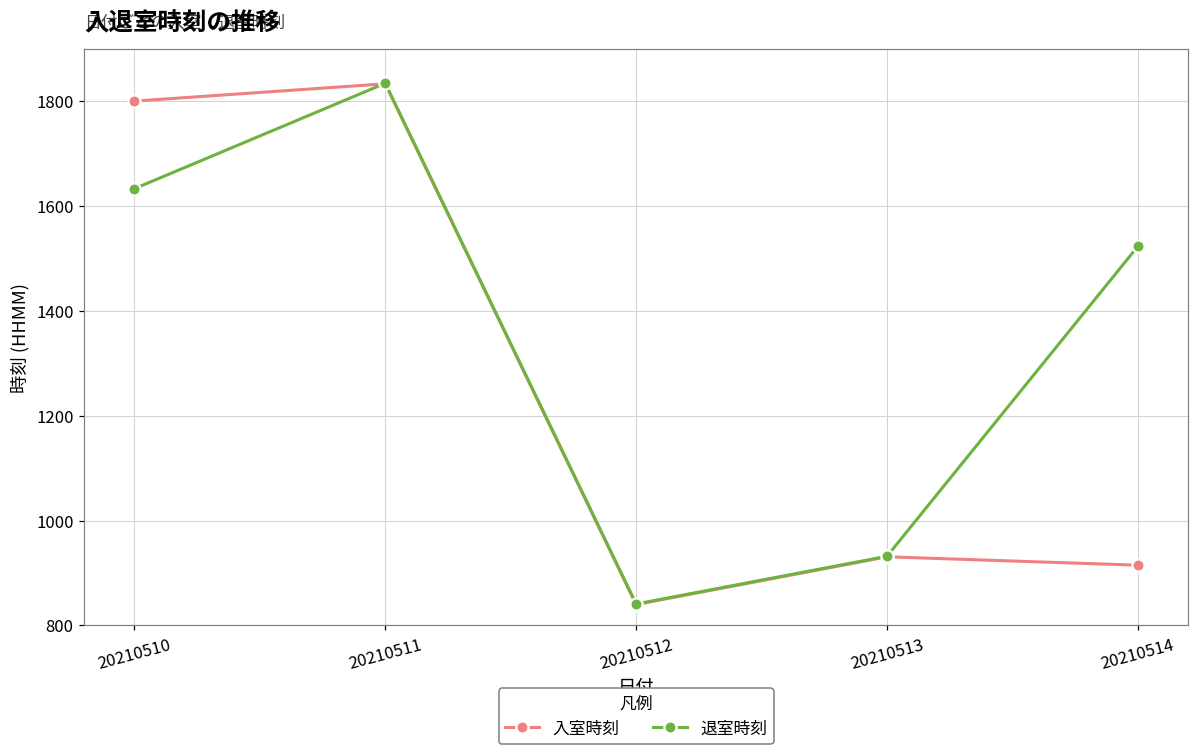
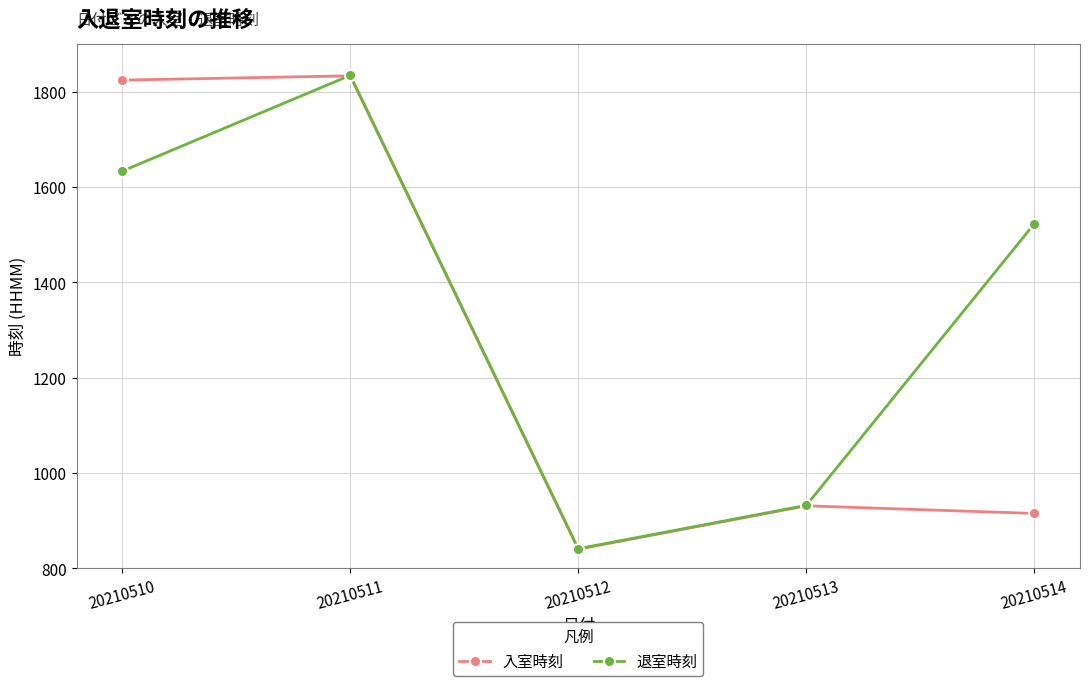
入室時刻, 20210510: 1800 -> 1820
